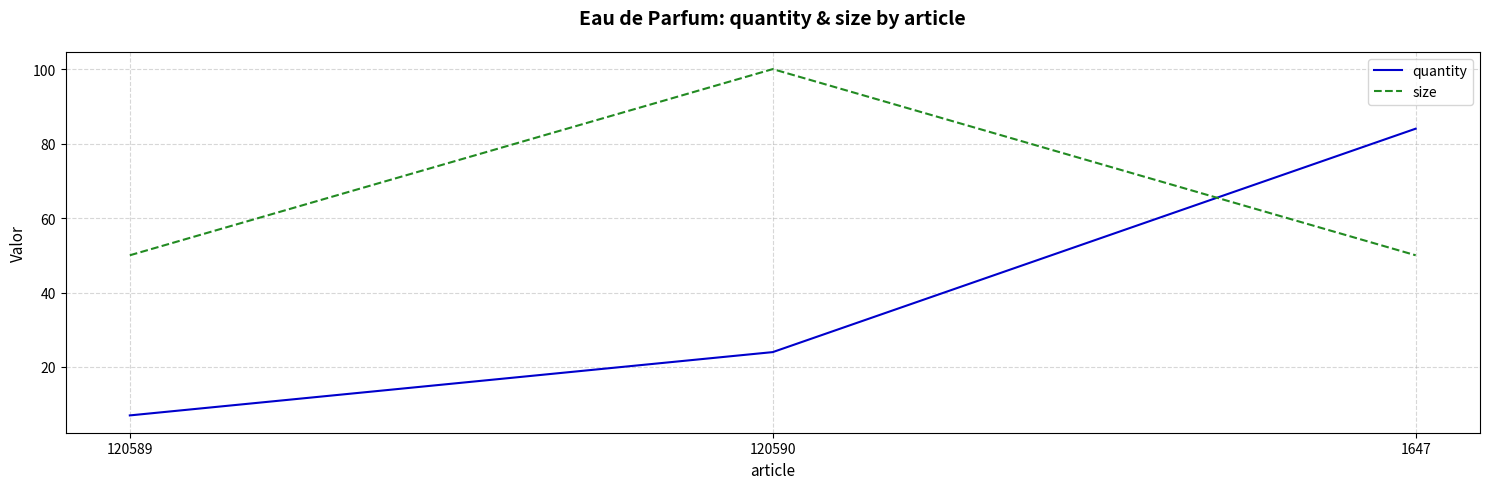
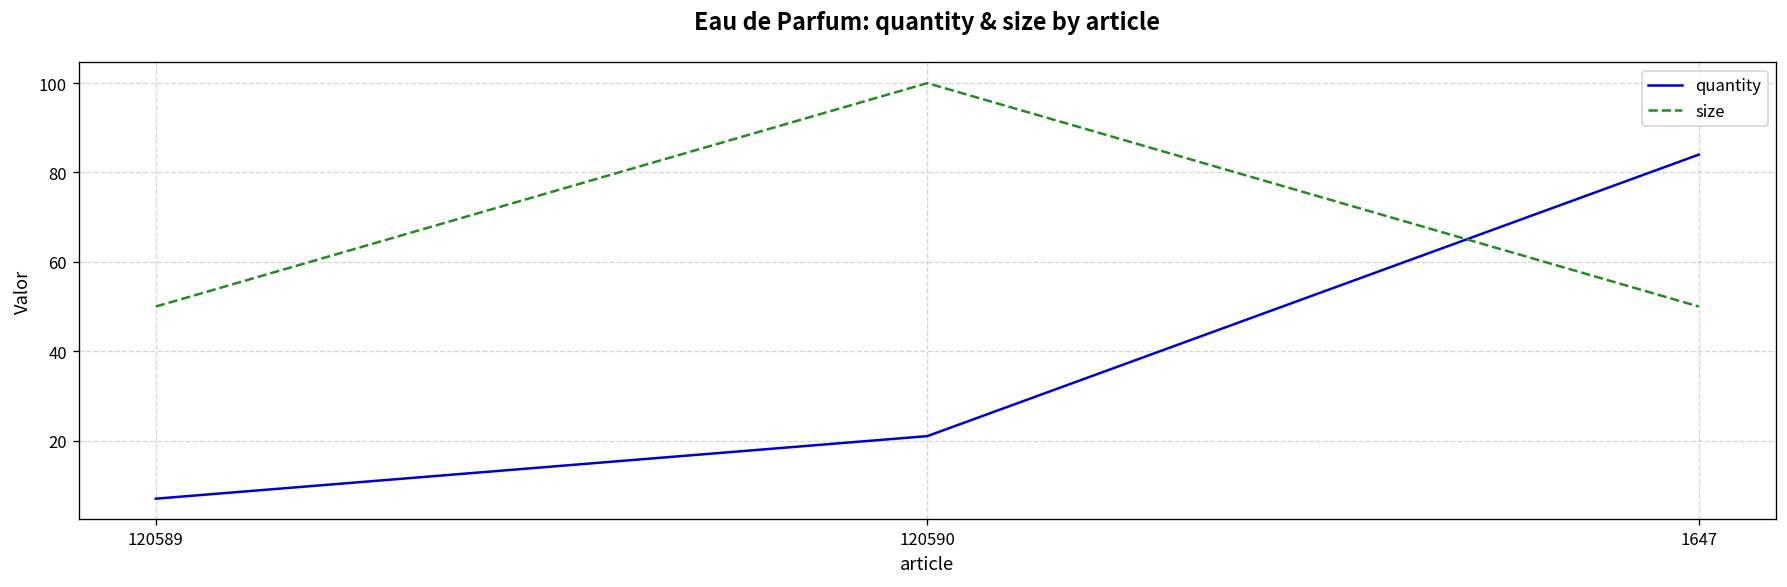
quantity, 120590: 24 -> 21
